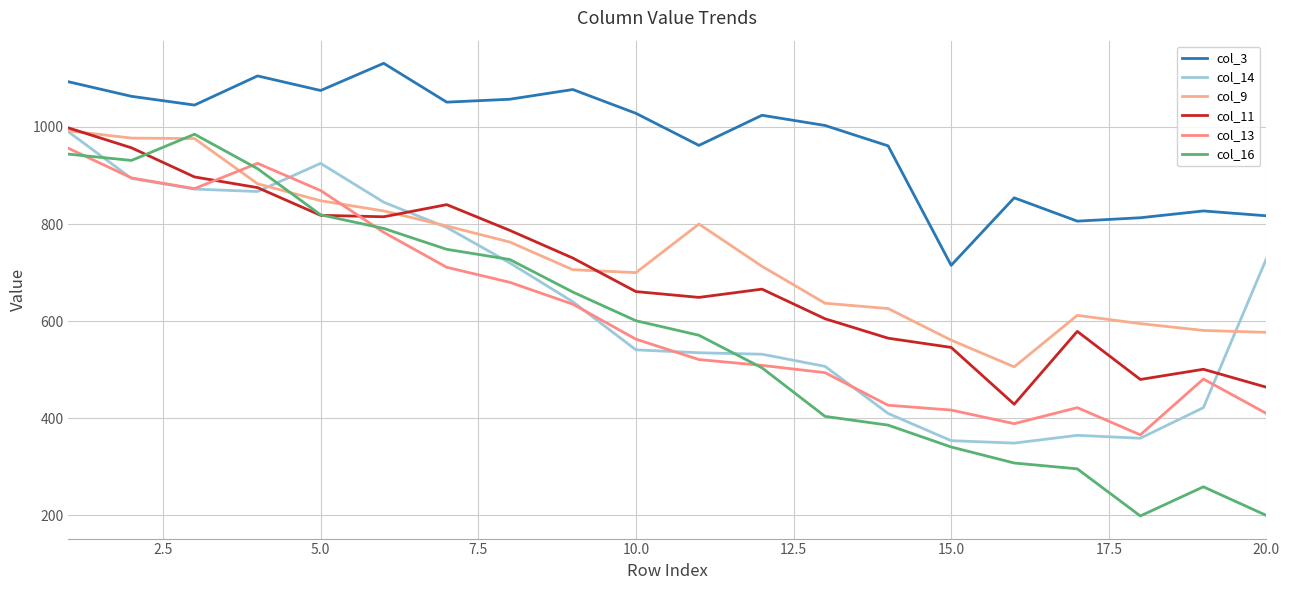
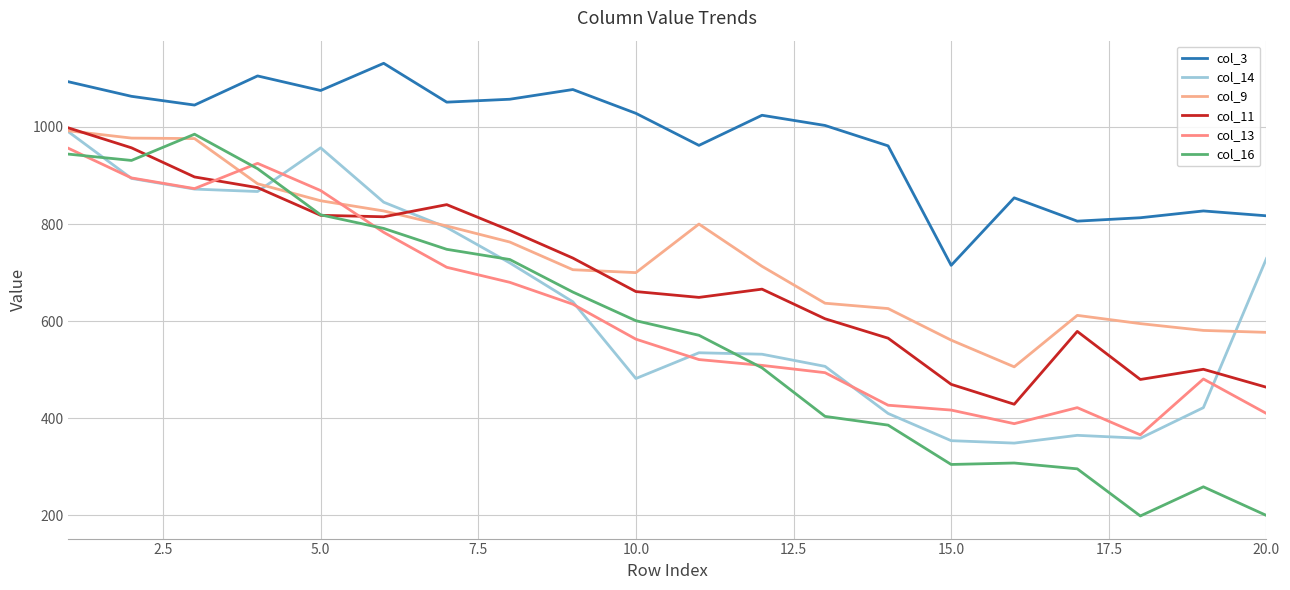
col_14, 5.0: 930 -> 960
col_14, 10.0: 540 -> 480
col_11, 15.0: 550 -> 470
col_16, 15.0: 340 -> 310
